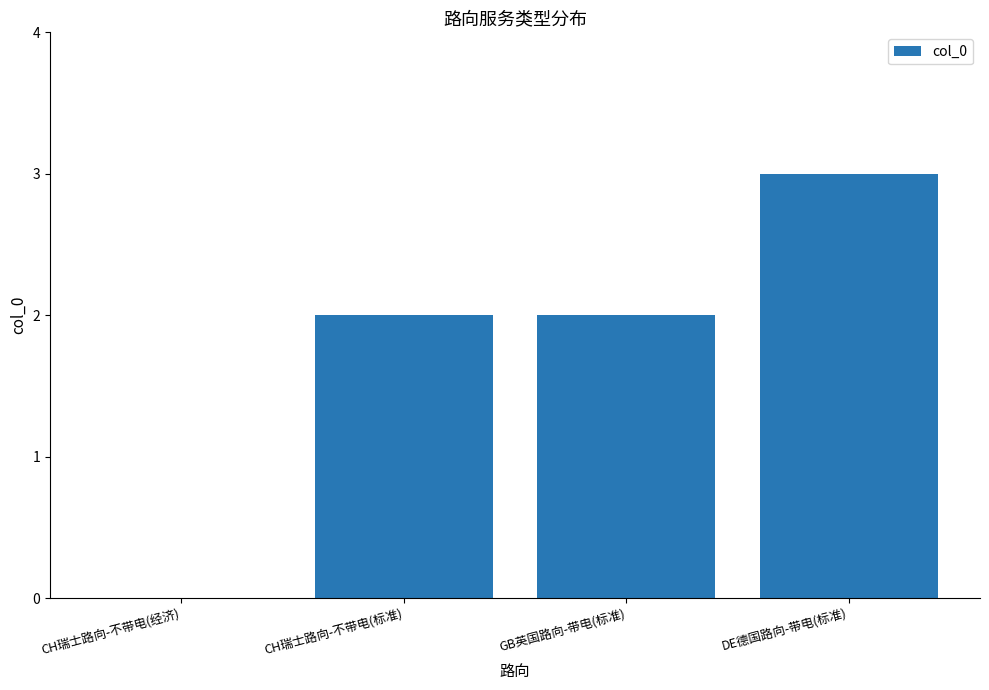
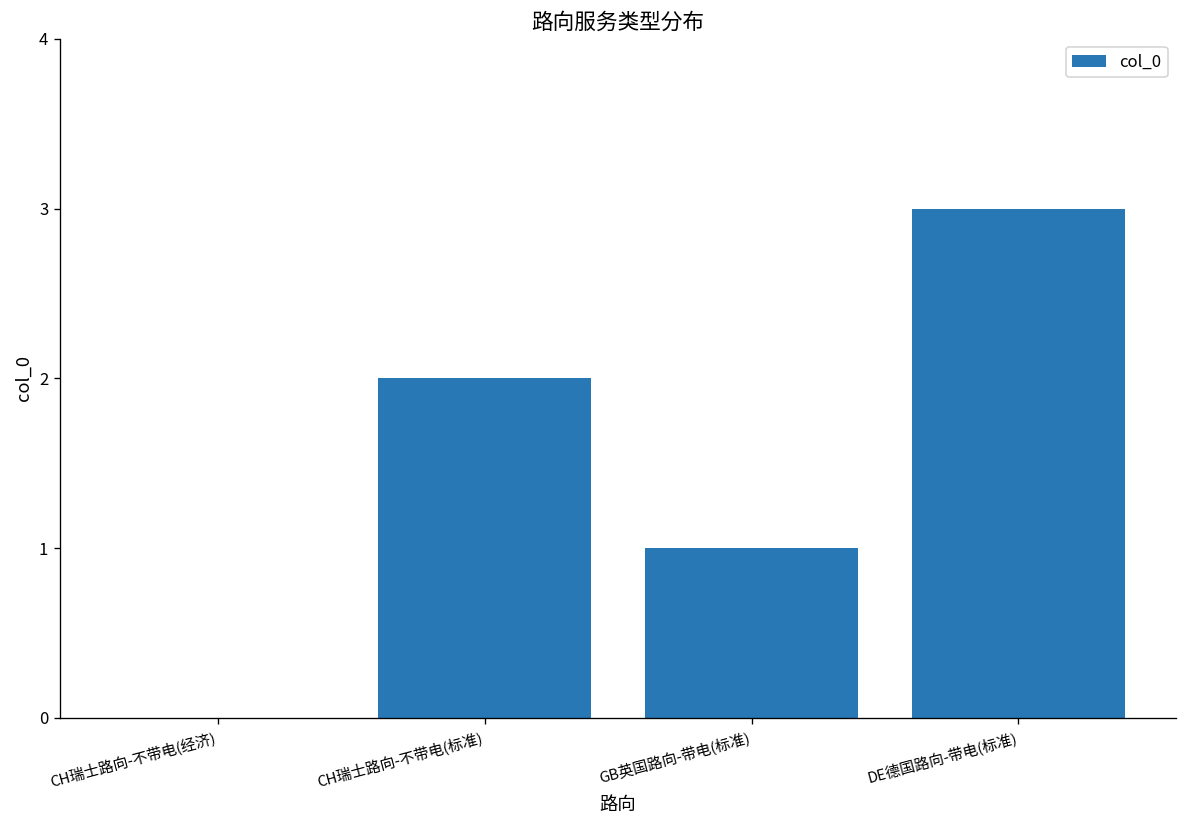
GB英国路向-带电(标准): 2 -> 1
